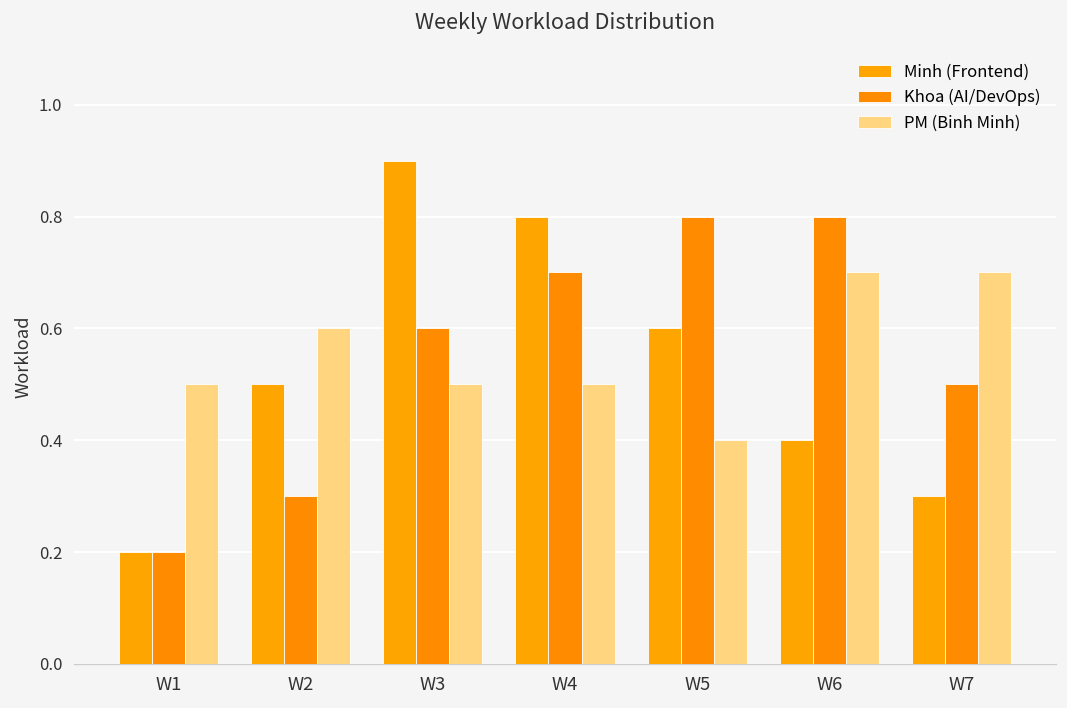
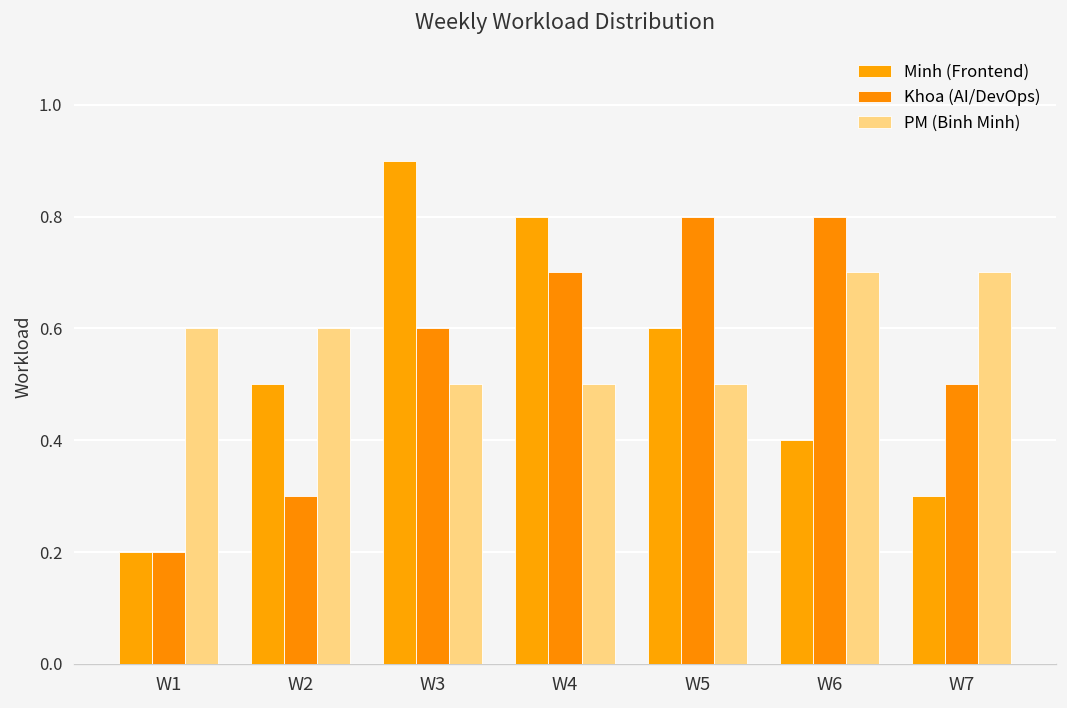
PM (Binh Minh), W1: 0.5 -> 0.6
PM (Binh Minh), W5: 0.4 -> 0.5
